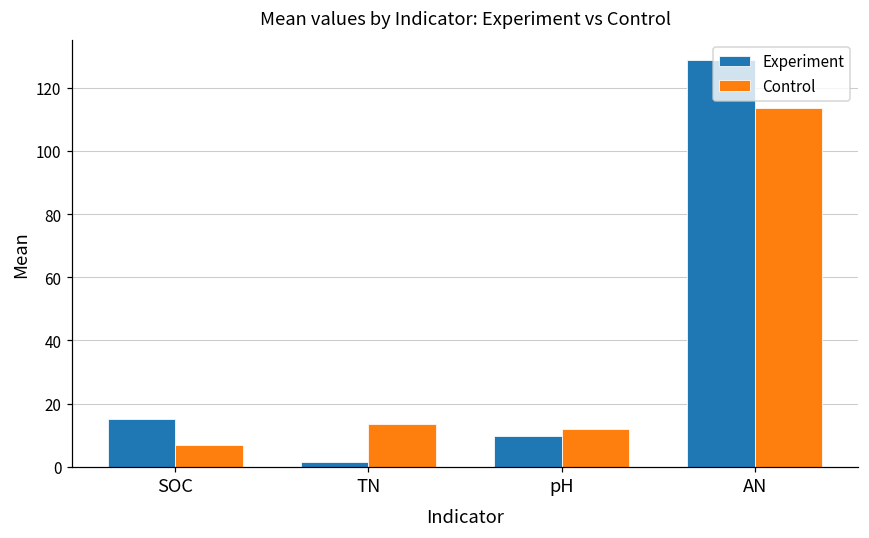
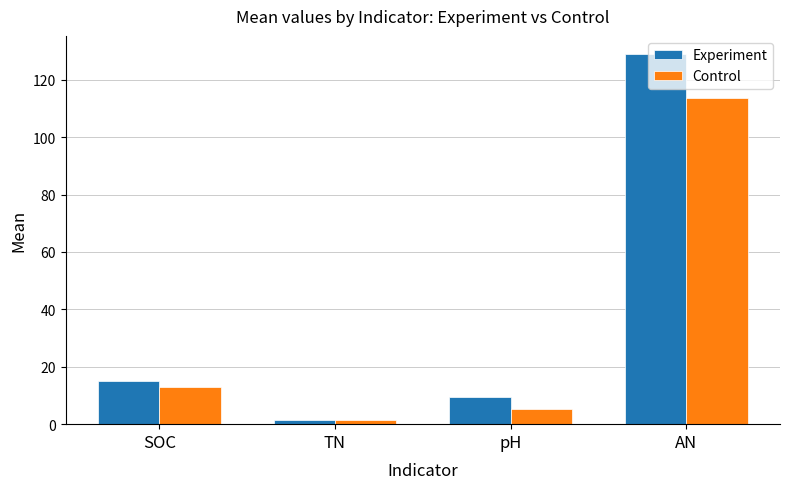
Control, SOC: 7 -> 13
Control, TN: 13 -> 1
Control, pH: 12 -> 5
